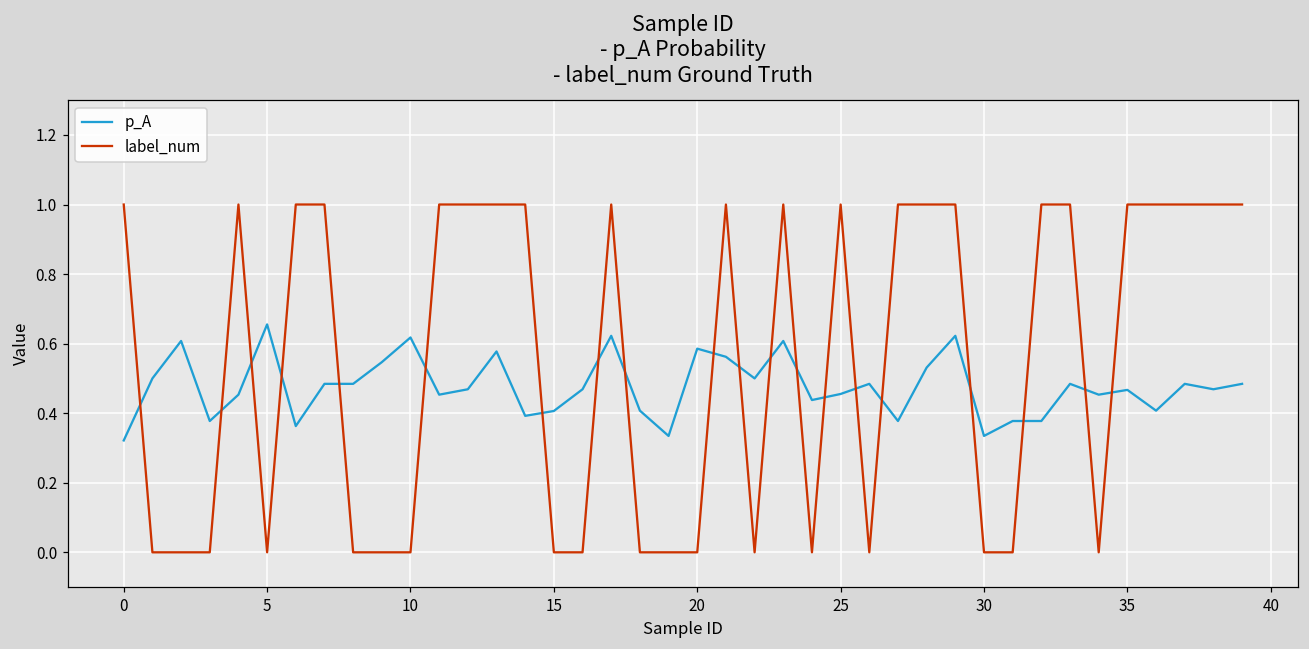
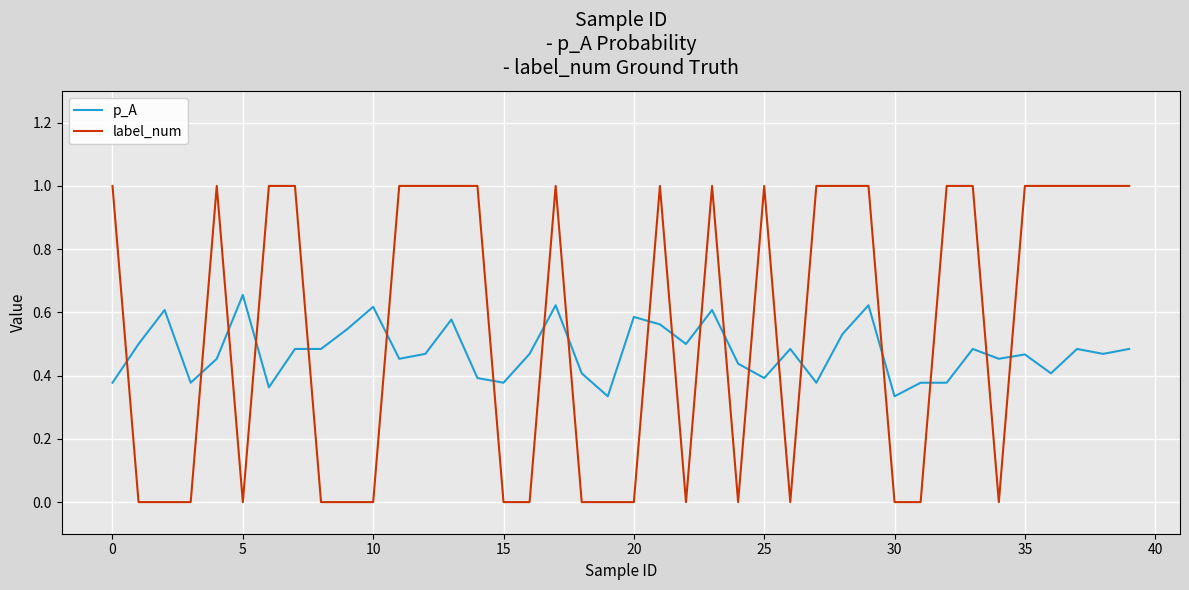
p_A, 0: 0.32 -> 0.38
p_A, 15: 0.41 -> 0.38
p_A, 25: 0.46 -> 0.39
